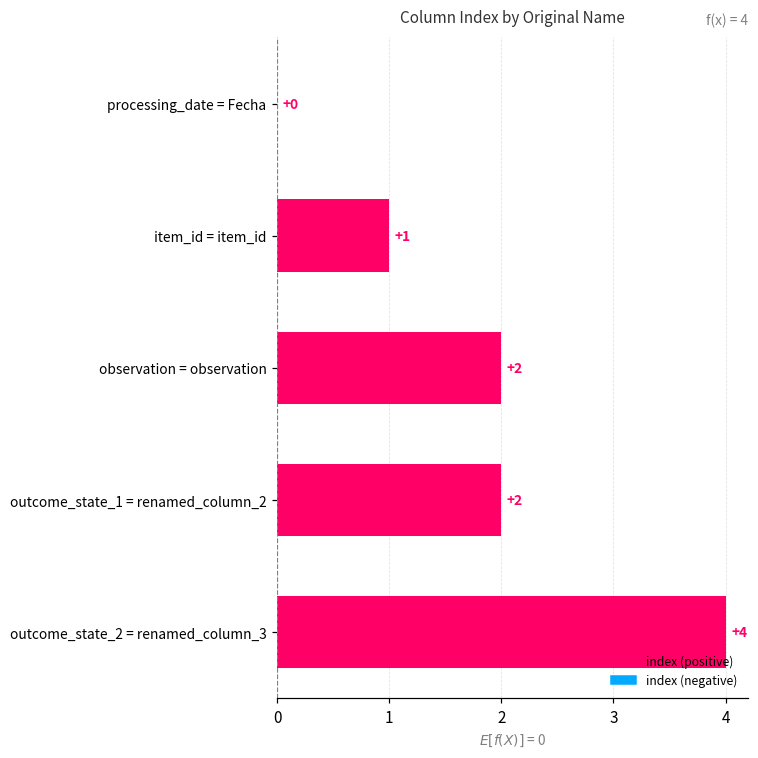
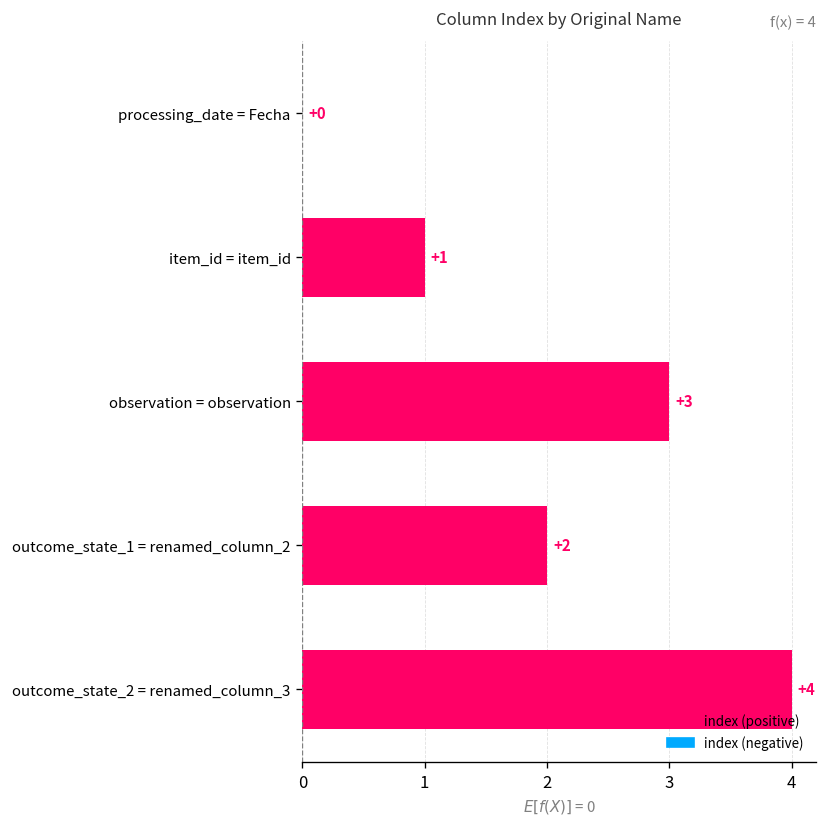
index (positive), observation = observation: +2 -> +3
